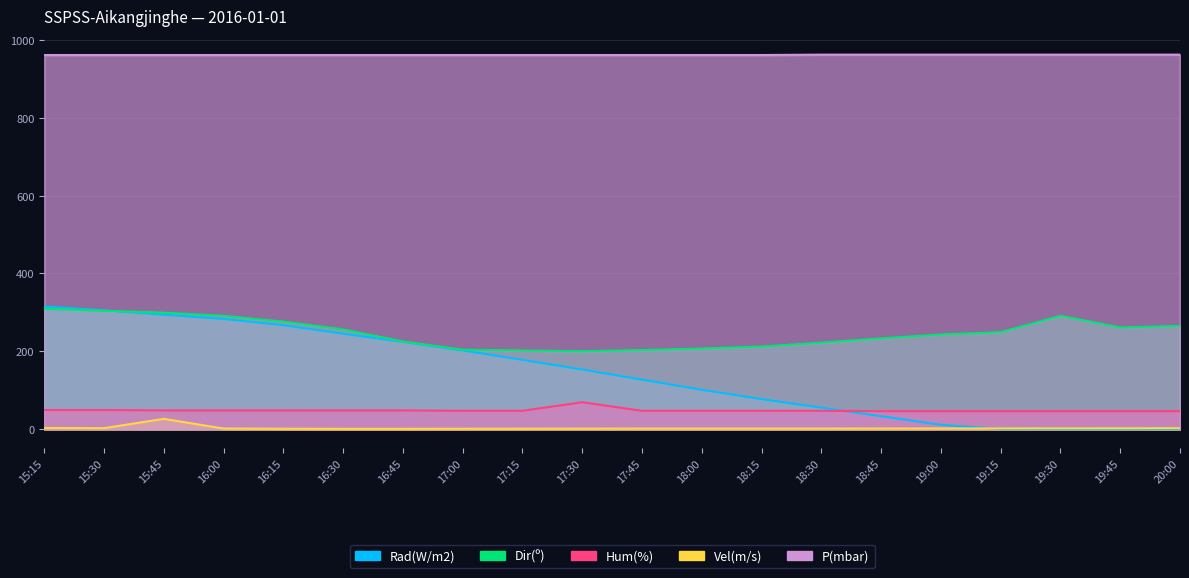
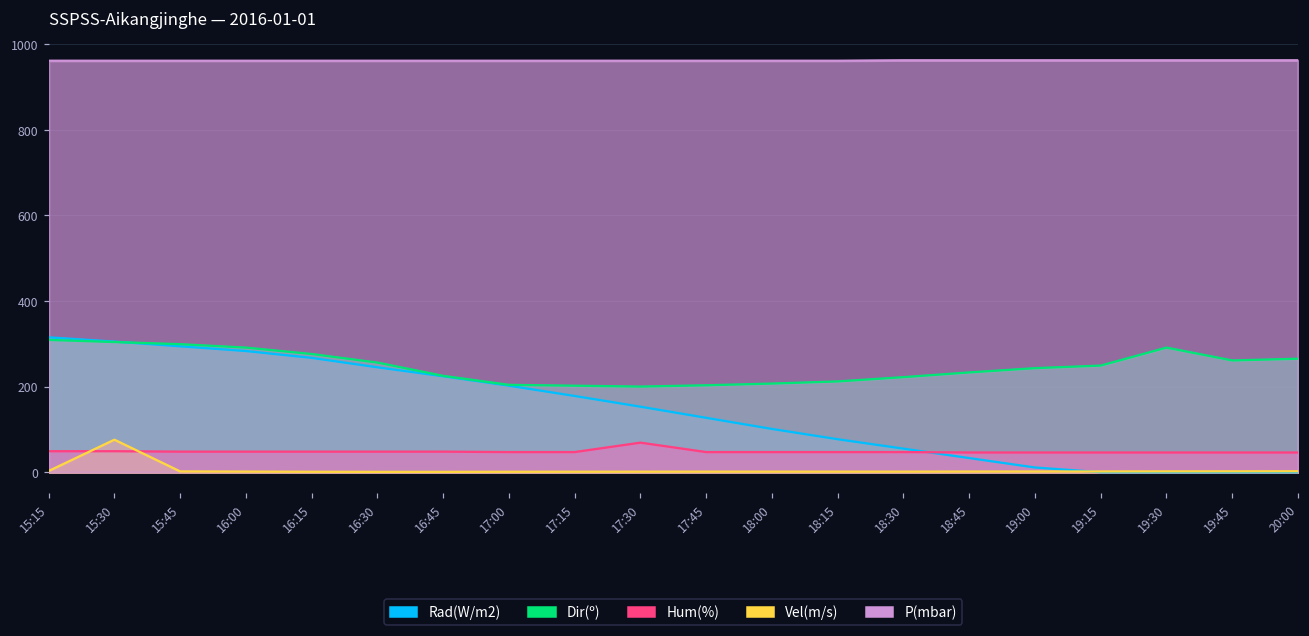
Vel(m/s), 15:30: 0 -> 80
Vel(m/s), 15:45: 30 -> 0
